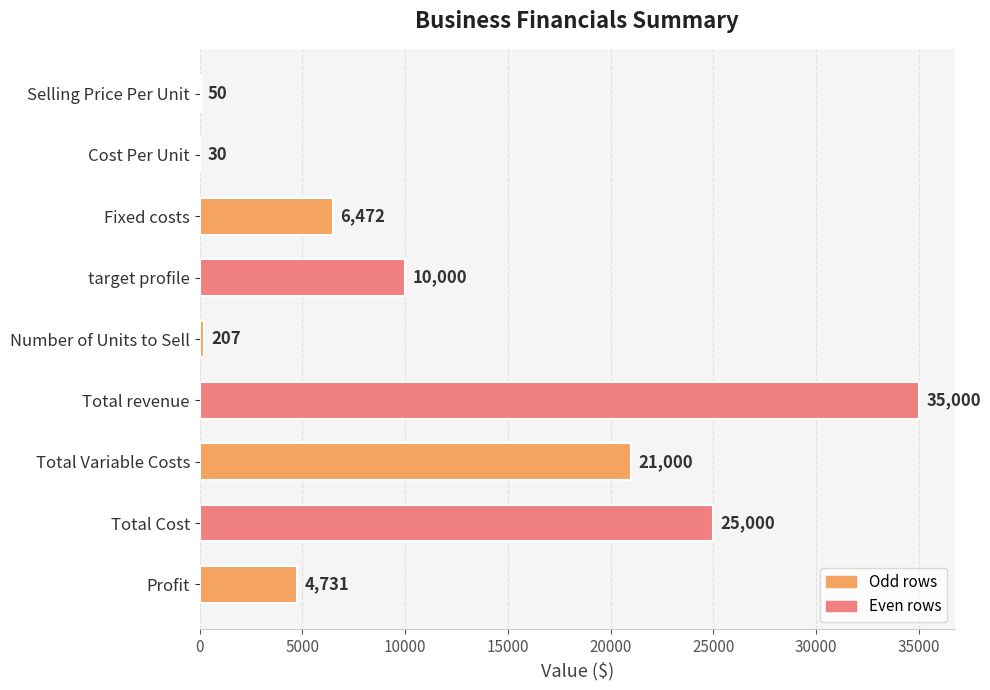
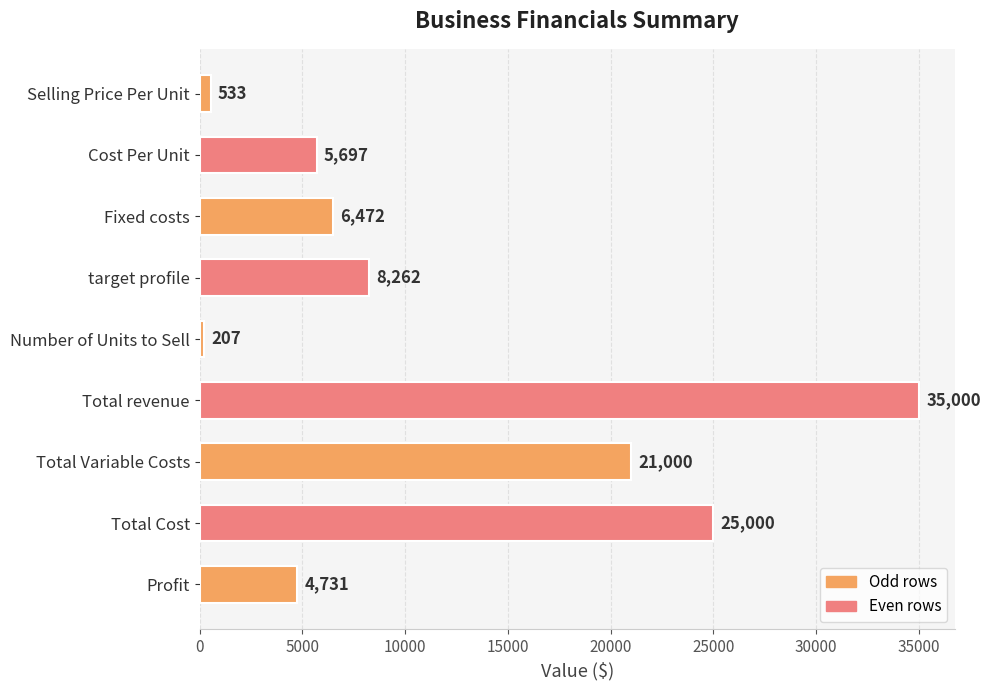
Selling Price Per Unit: 50 -> 533
Cost Per Unit: 30 -> 5,697
target profile: 10,000 -> 8,262
